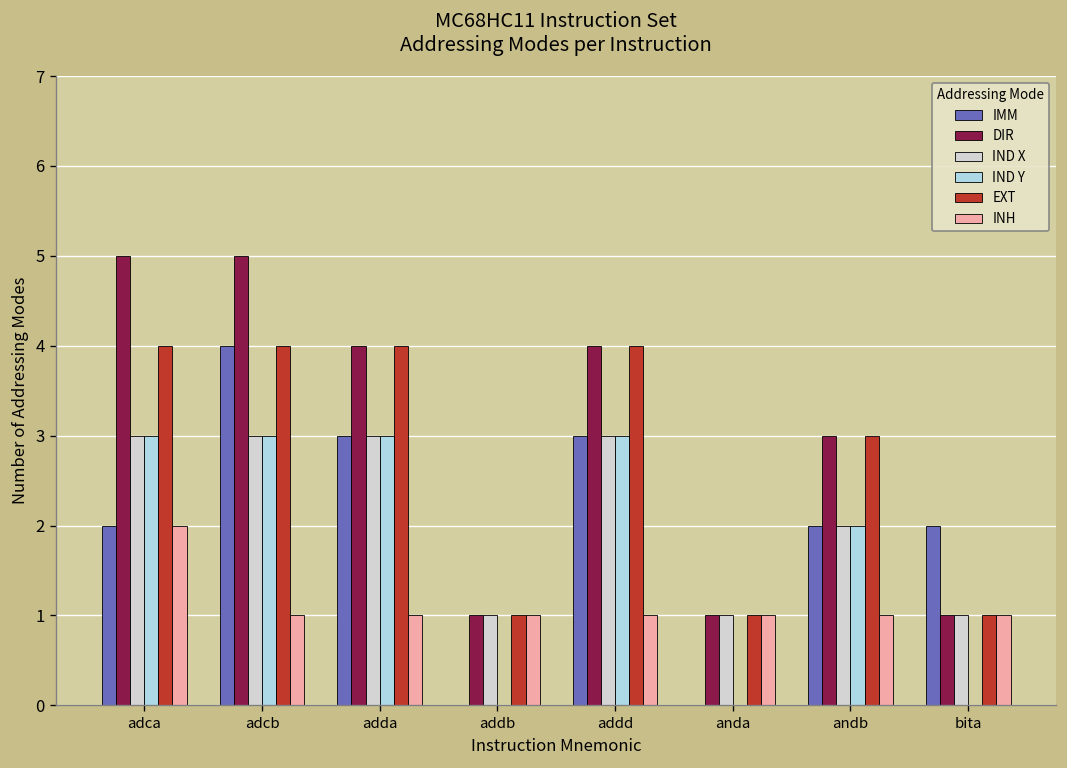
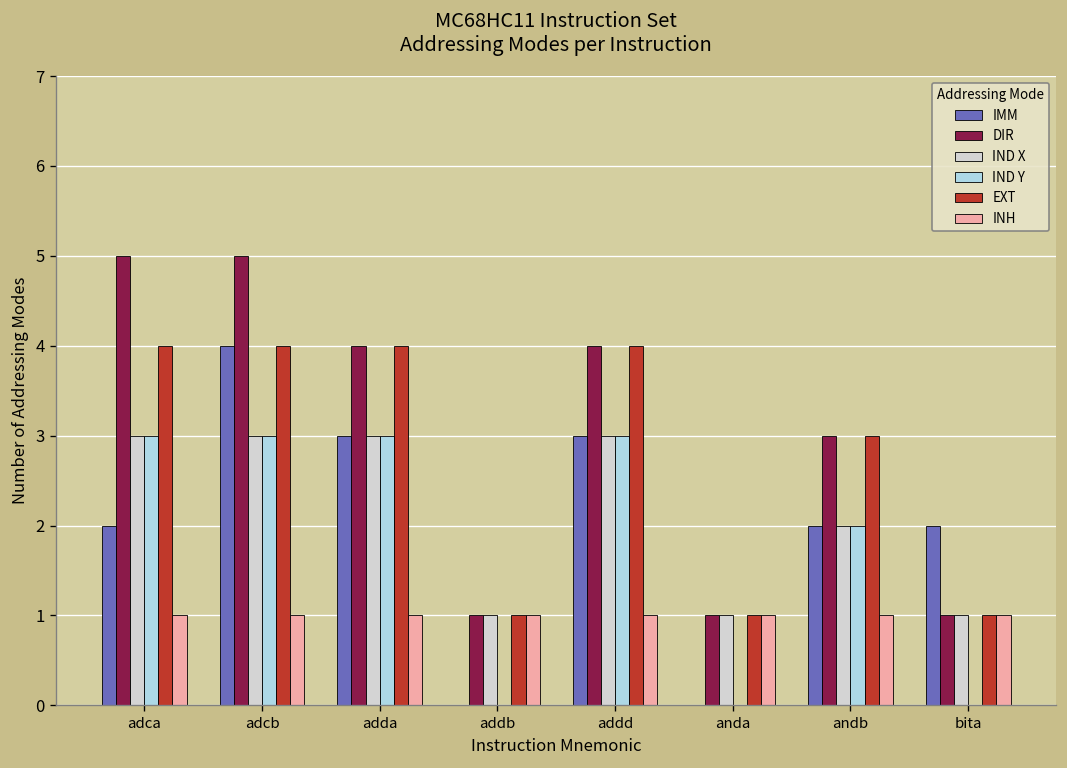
INH, adca: 2 -> 1
